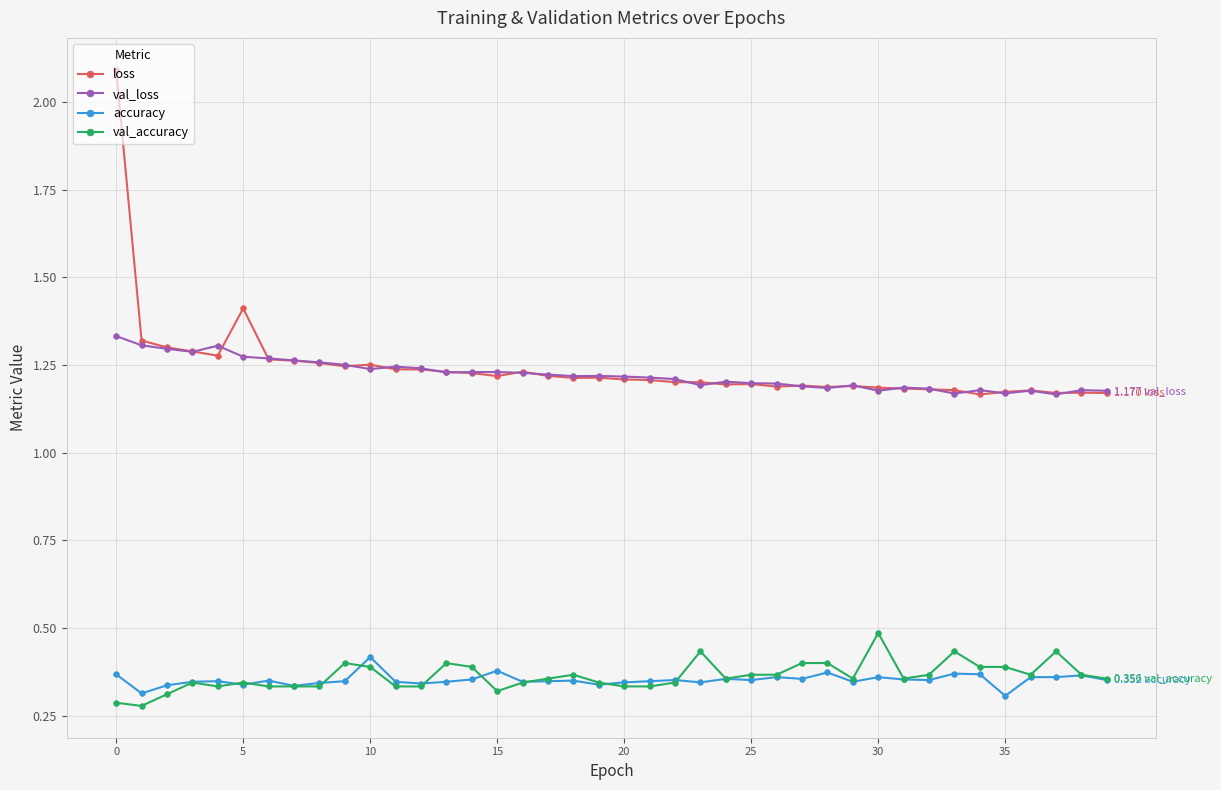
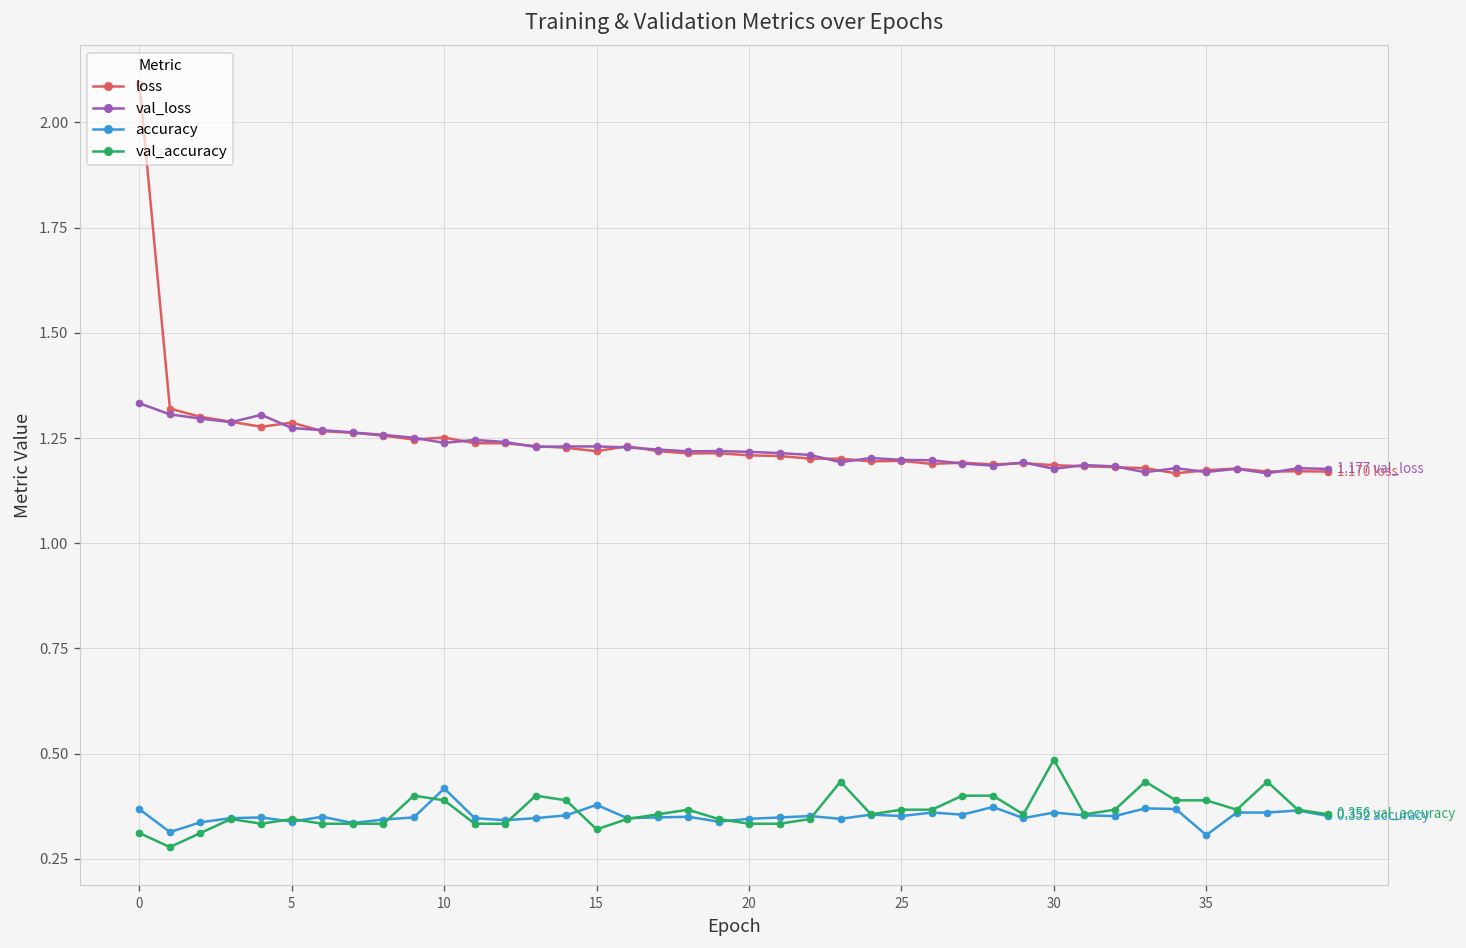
val_accuracy, 0: 0.29 -> 0.31
loss, 5: 1.41 -> 1.29
